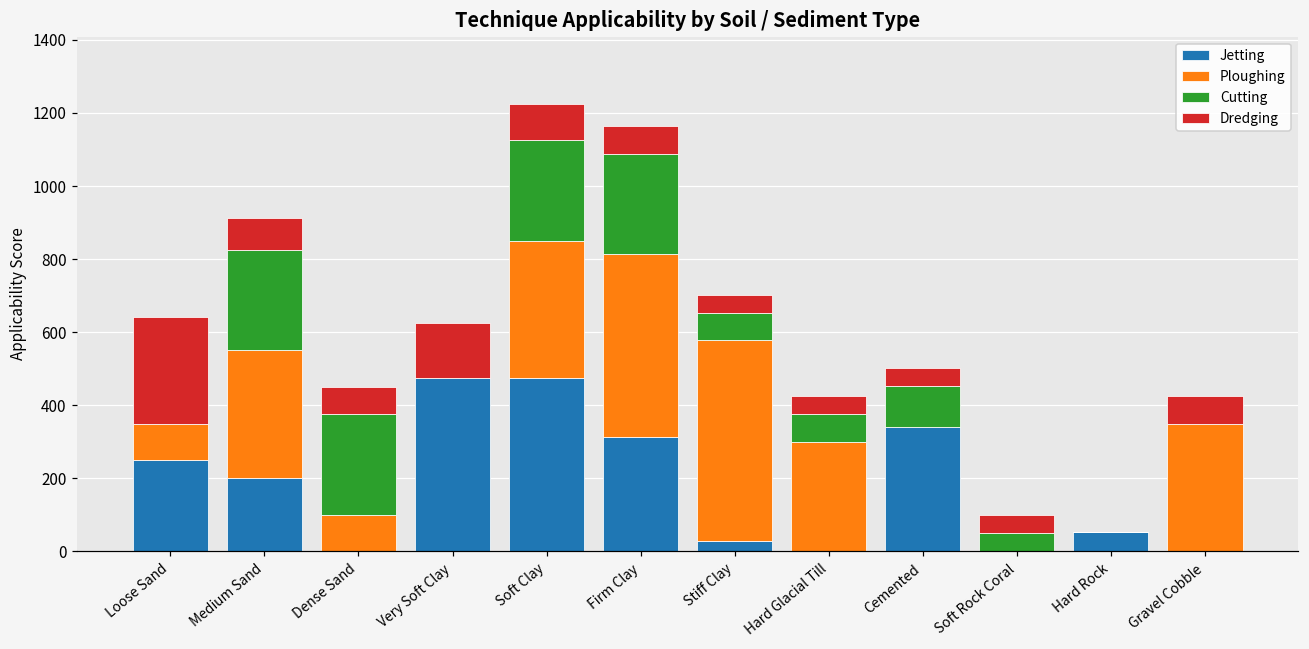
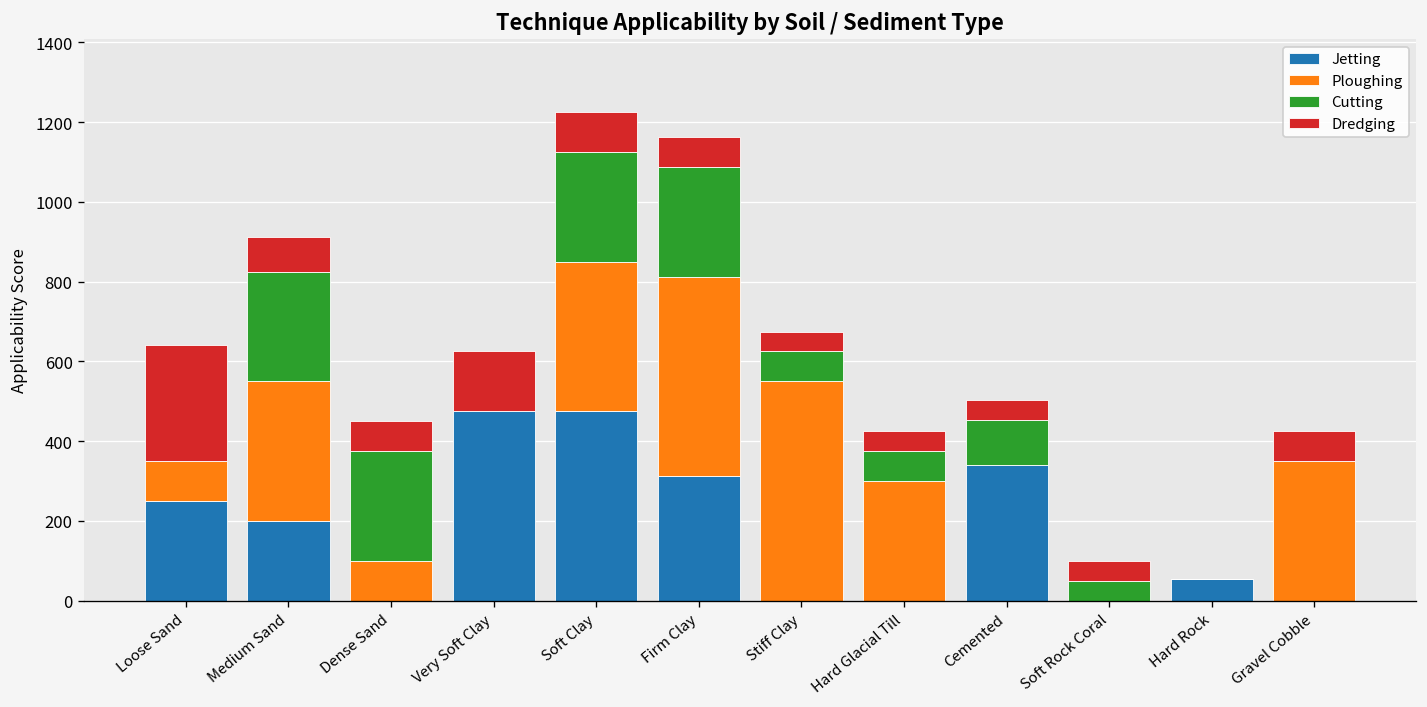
Jetting, Stiff Clay: 30 -> 0
